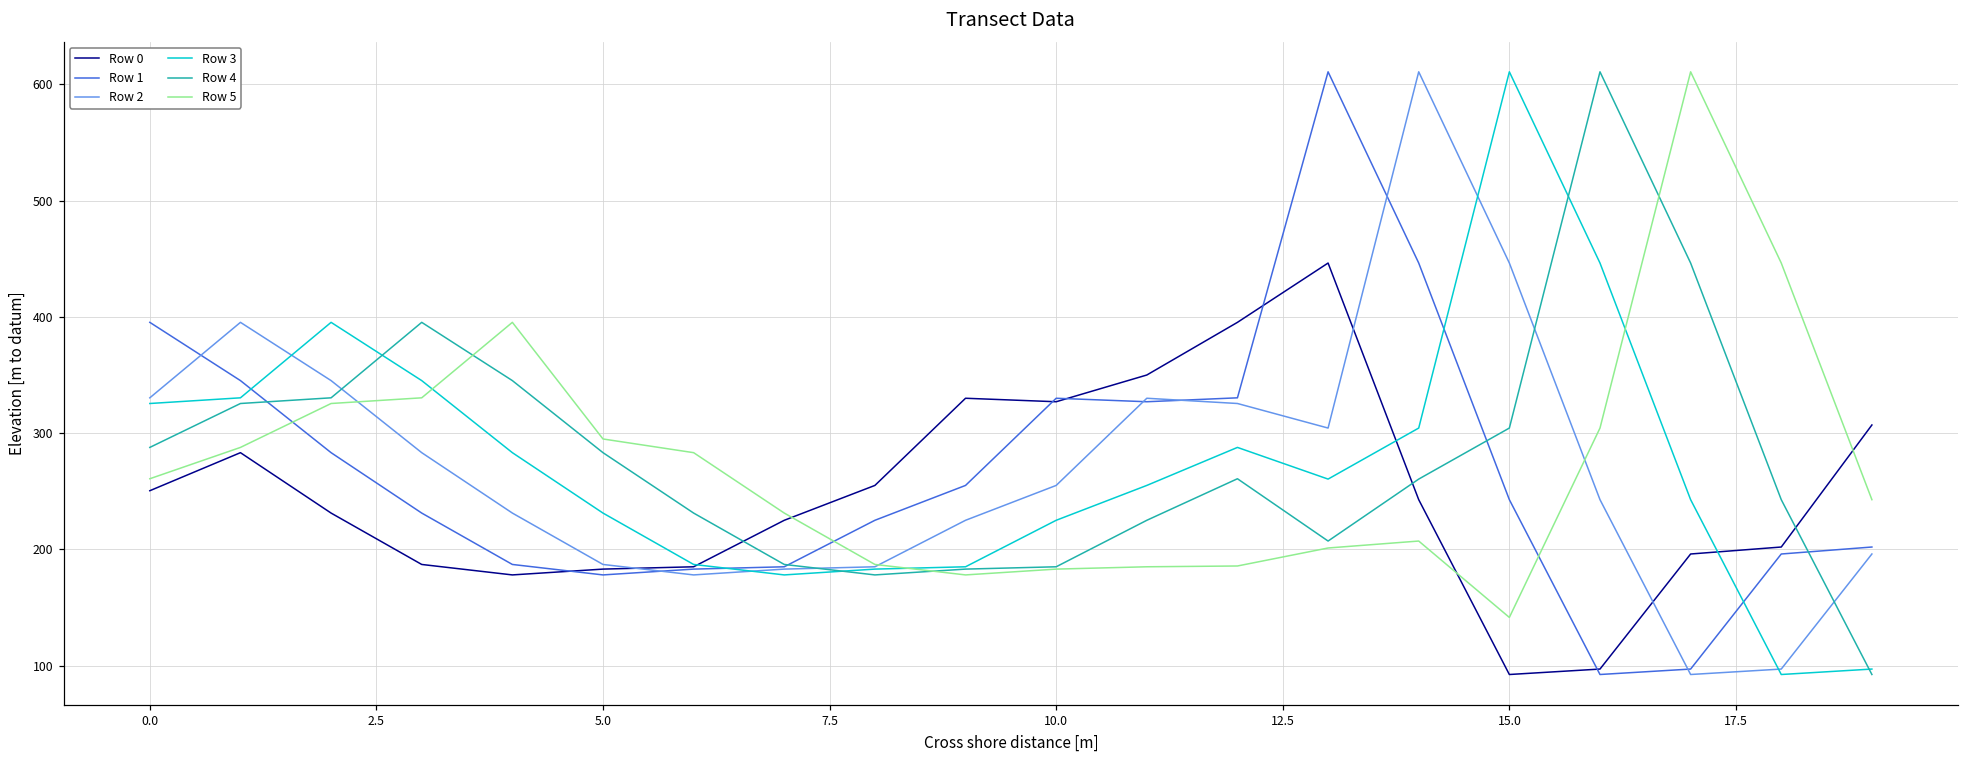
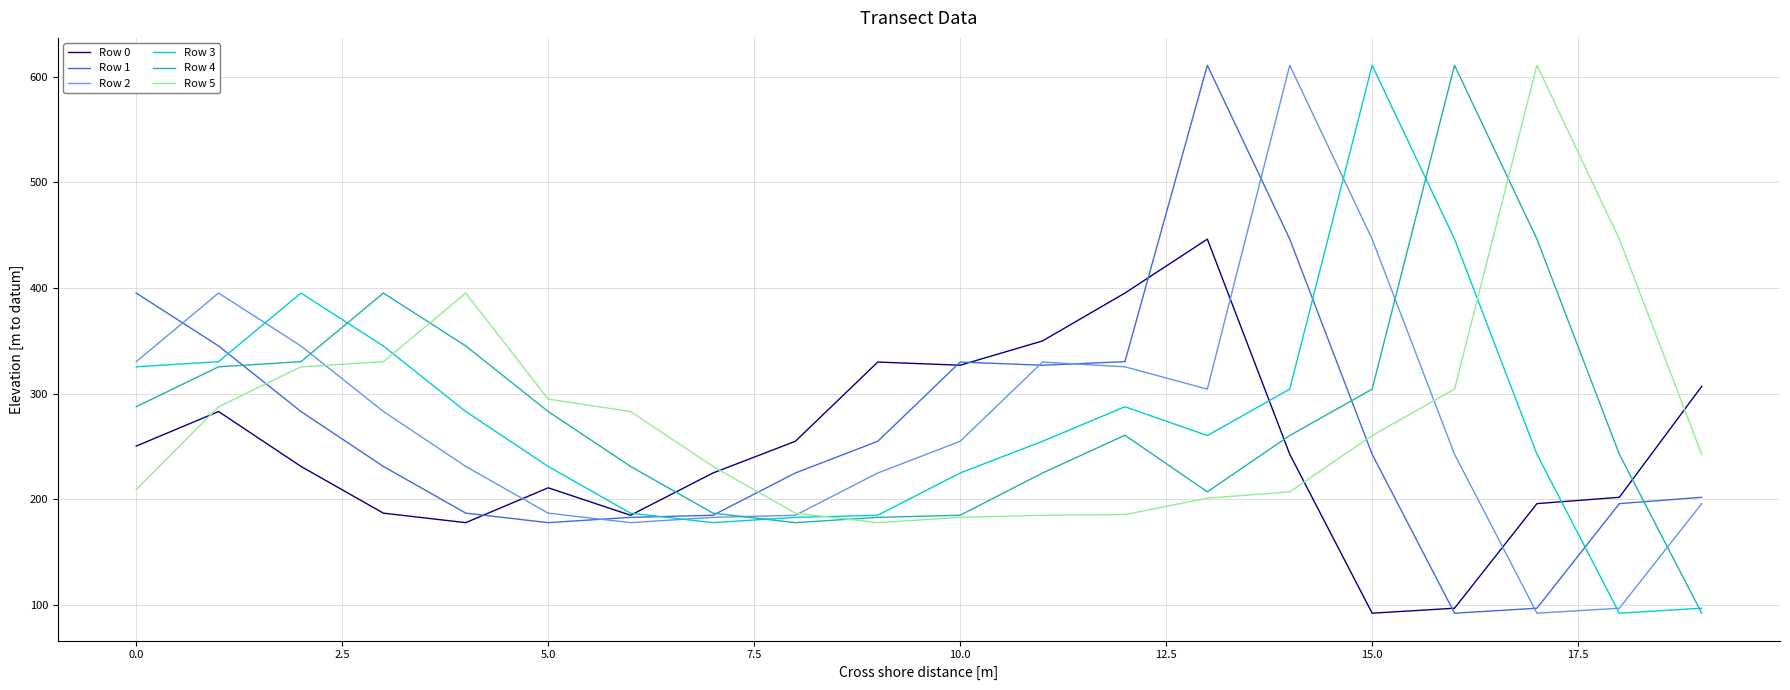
Row 5, 0.0: 261 -> 209
Row 0, 5.0: 183 -> 211
Row 5, 15.0: 141 -> 260
